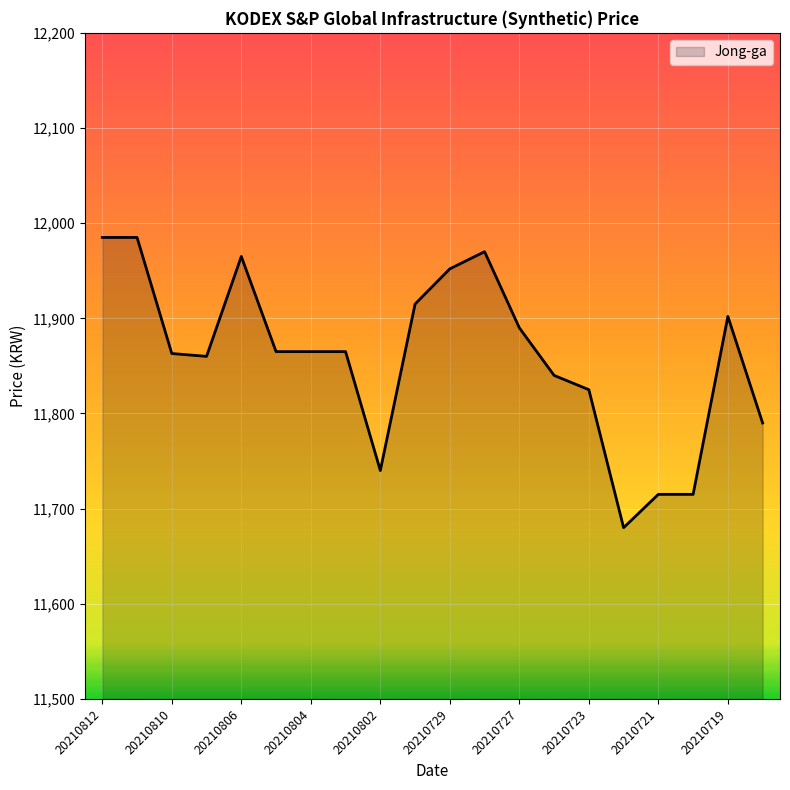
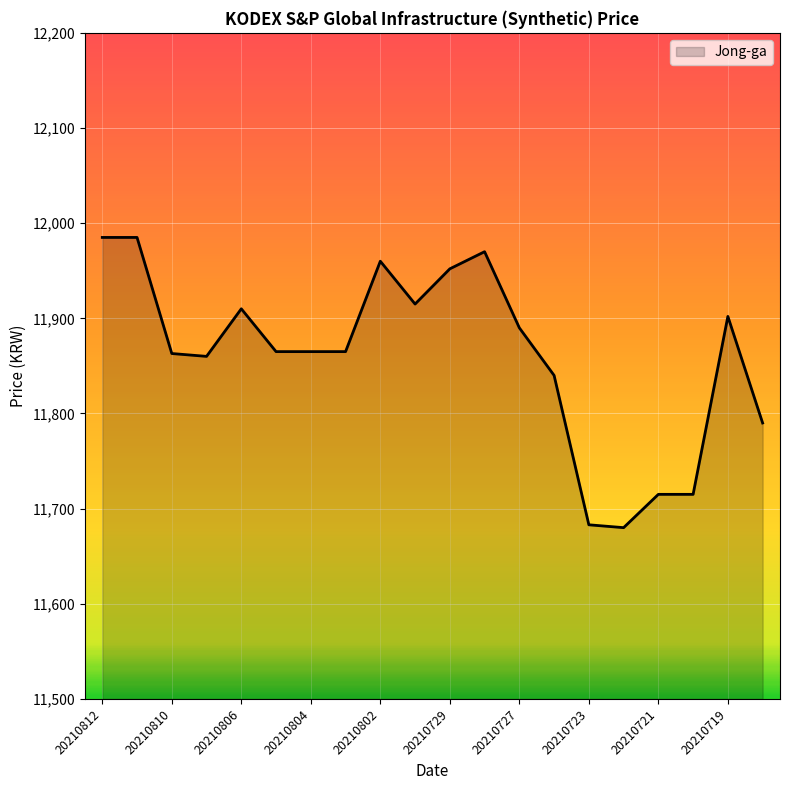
20210806: 11,970 -> 11,910
20210802: 11,740 -> 11,960
20210723: 11,830 -> 11,680
